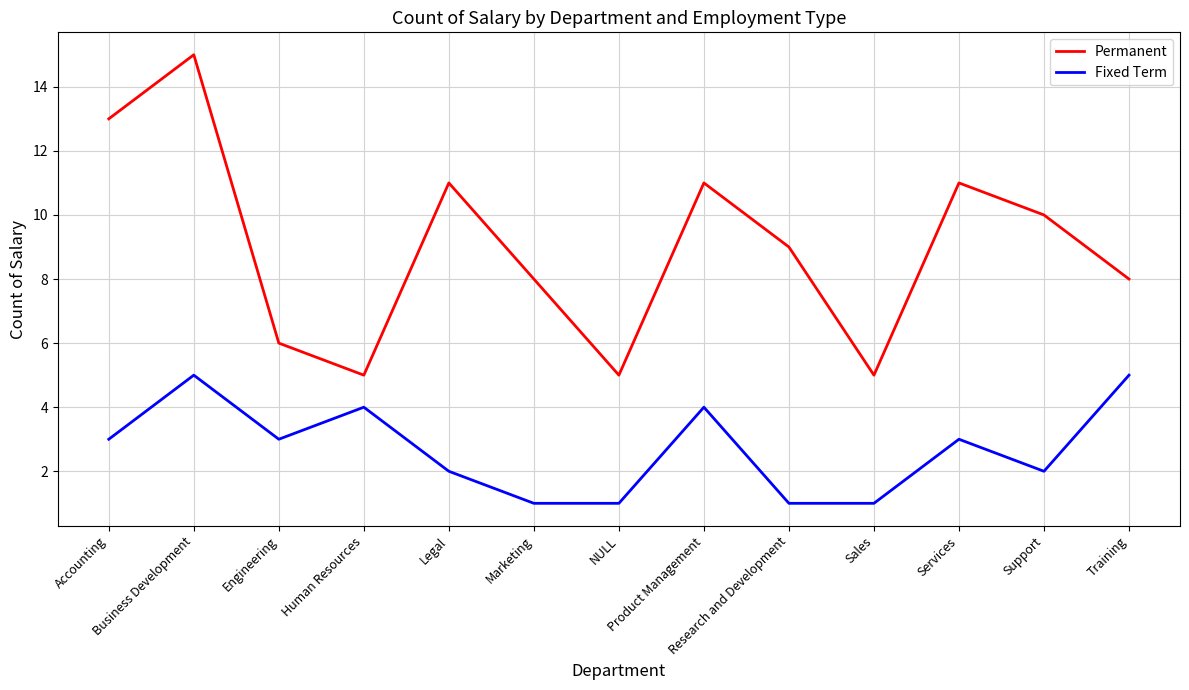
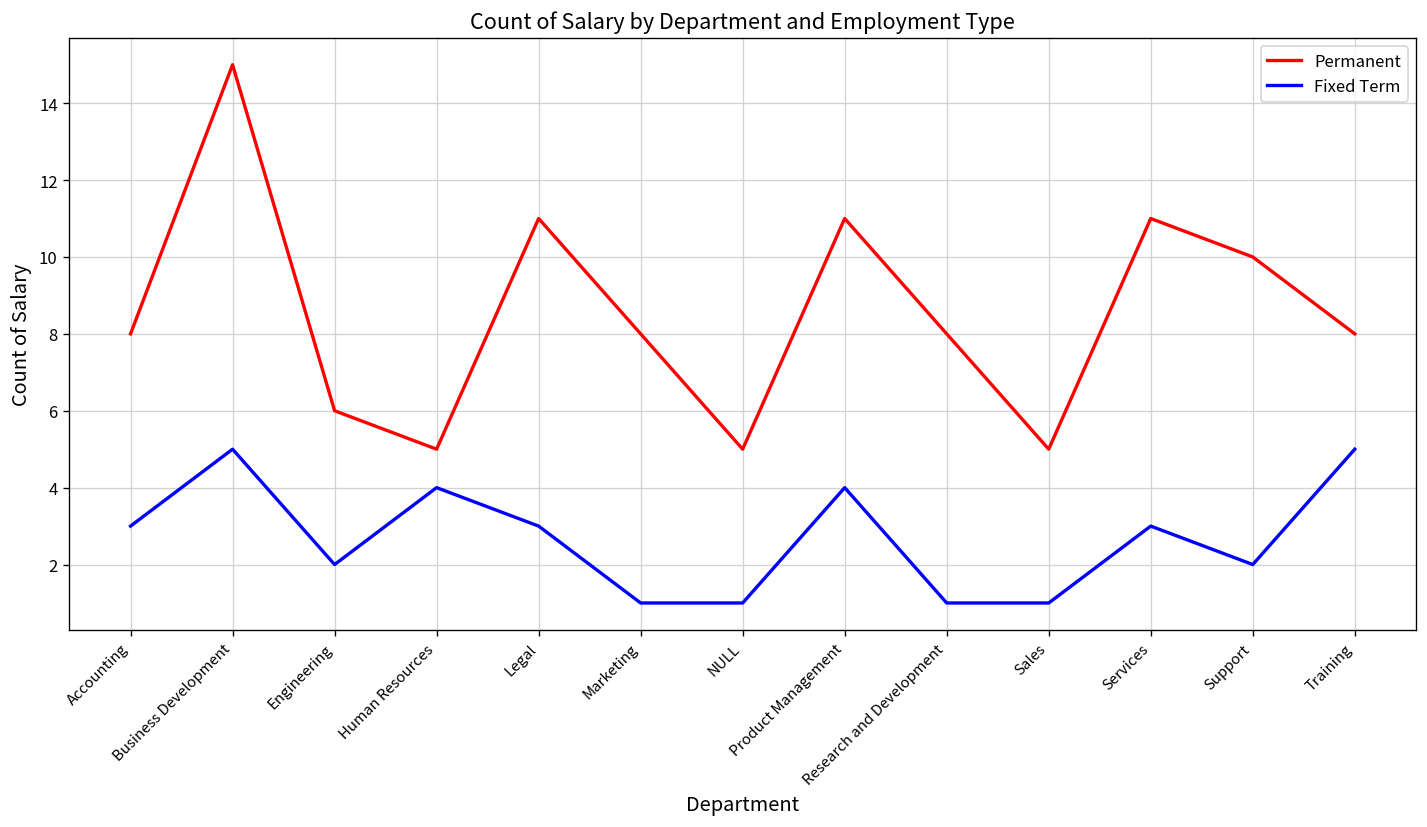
Permanent, Accounting: 13 -> 8
Fixed Term, Engineering: 3 -> 2
Fixed Term, Legal: 2 -> 3
Permanent, Research and Development: 9 -> 8
